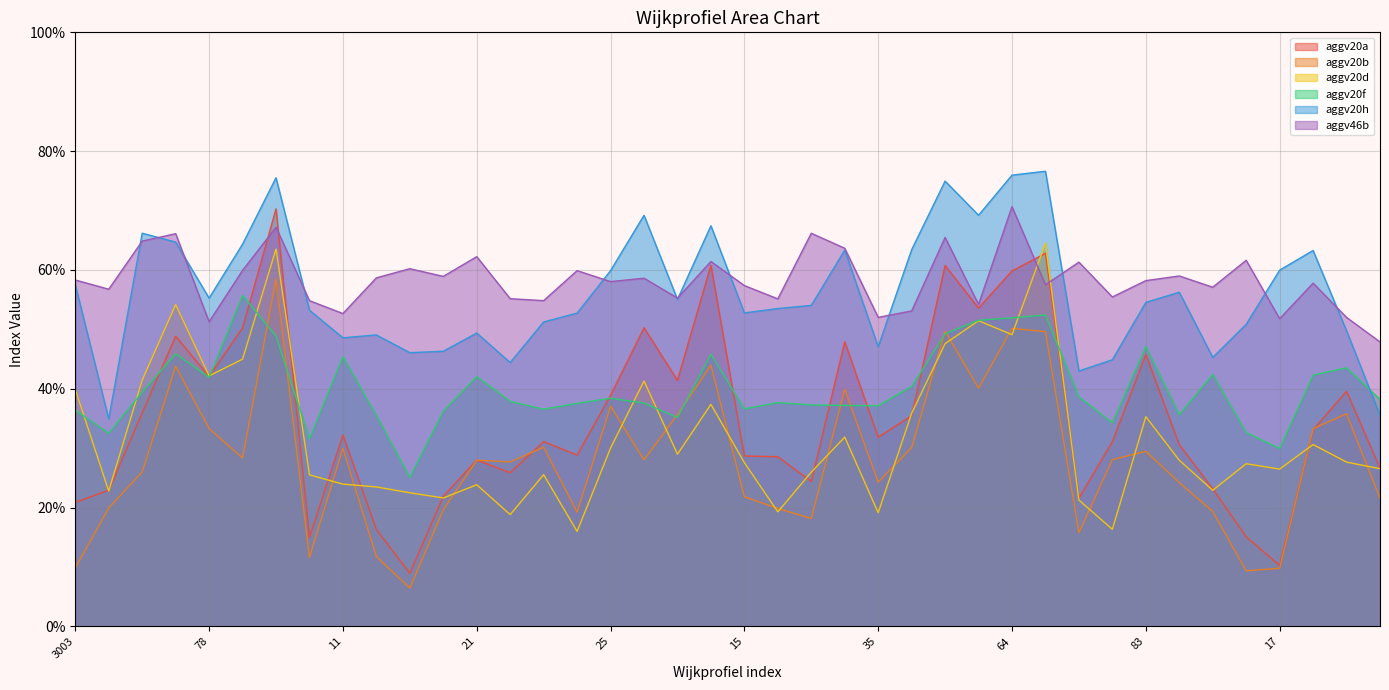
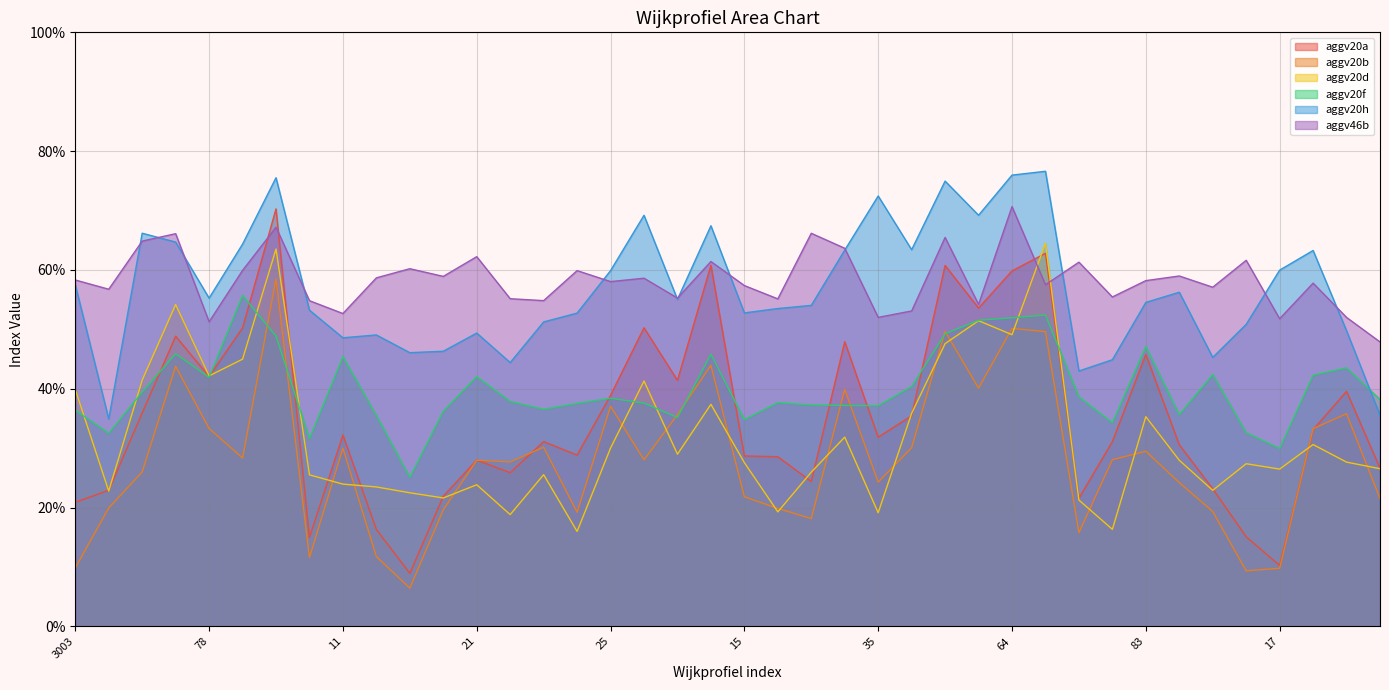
aggv20f, 15: 37% -> 35%
aggv20h, 35: 47% -> 72%
